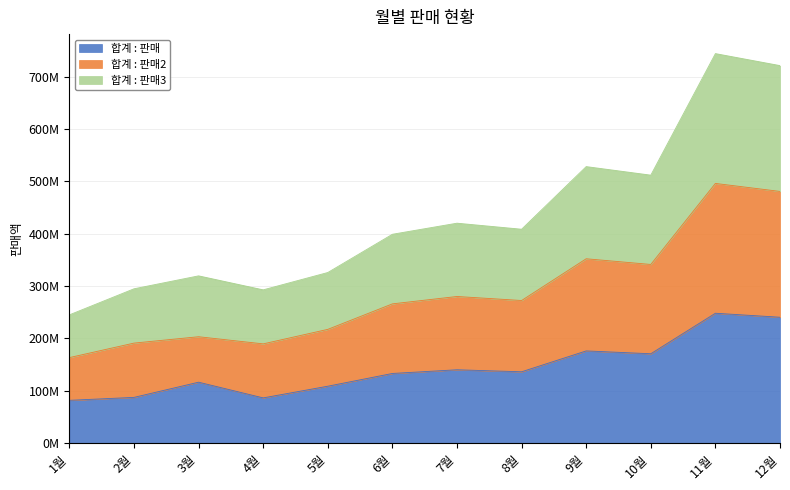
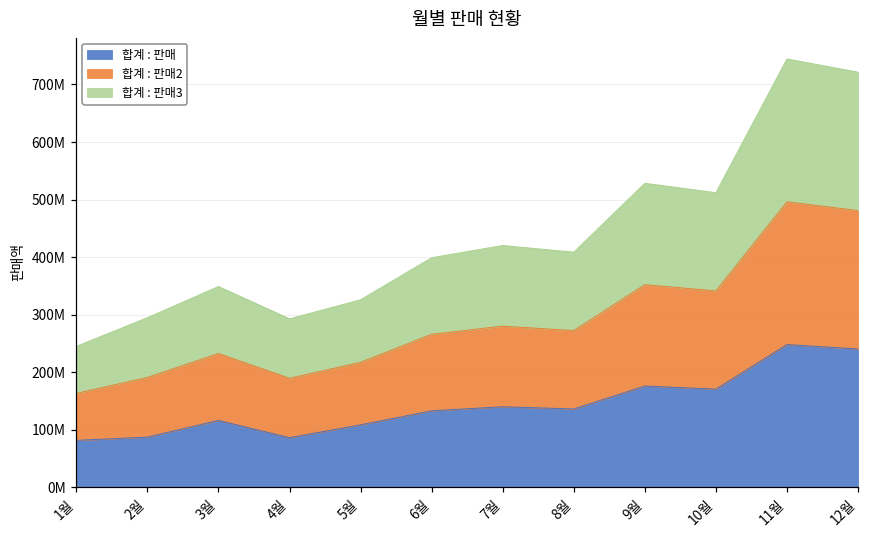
합계 : 판매2, 3월: 90000000 -> 120000000
